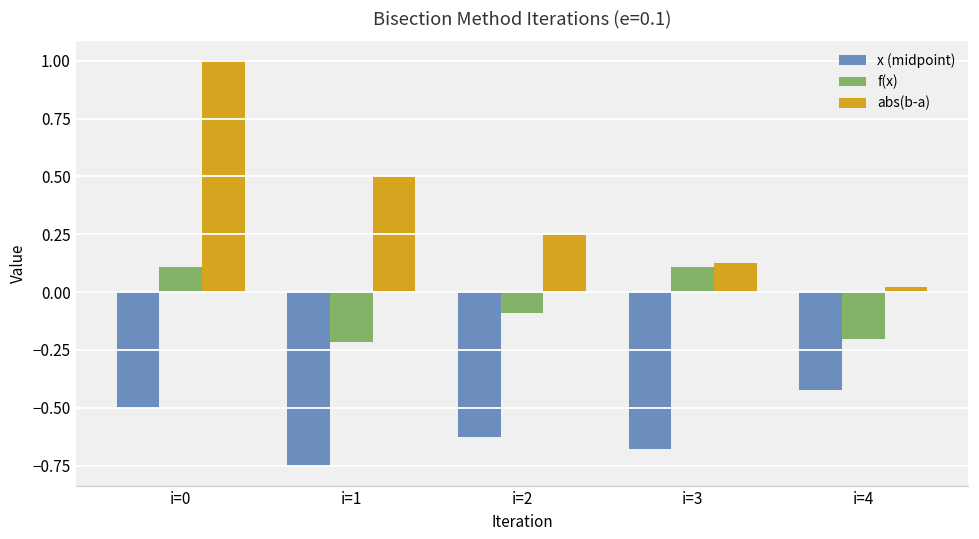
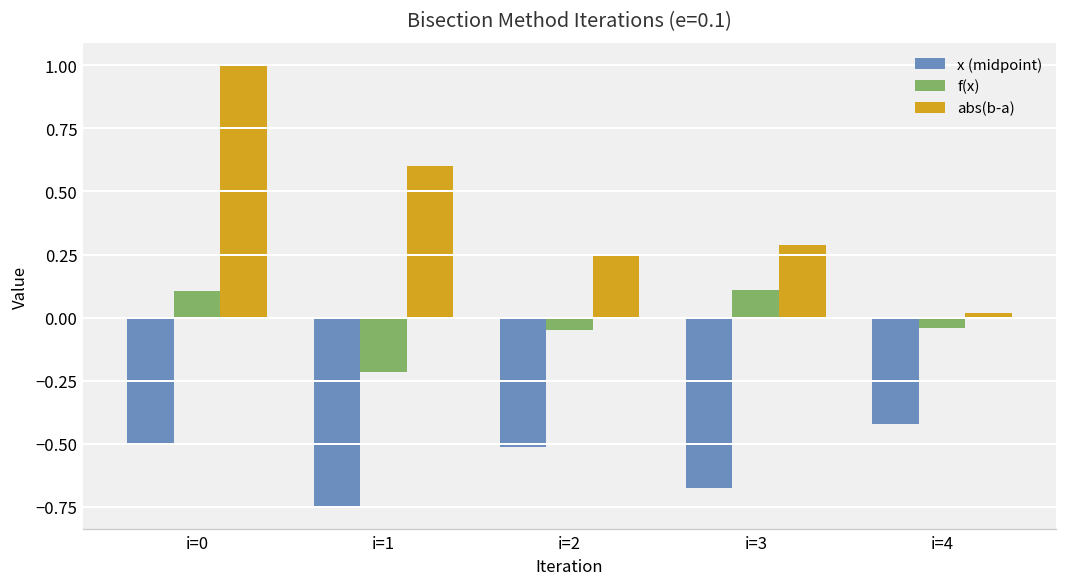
abs(b-a), i=1: 0.5 -> 0.6
x (midpoint), i=2: -0.63 -> -0.51
f(x), i=2: -0.09 -> -0.05
abs(b-a), i=3: 0.13 -> 0.29
f(x), i=4: -0.20 -> -0.04
